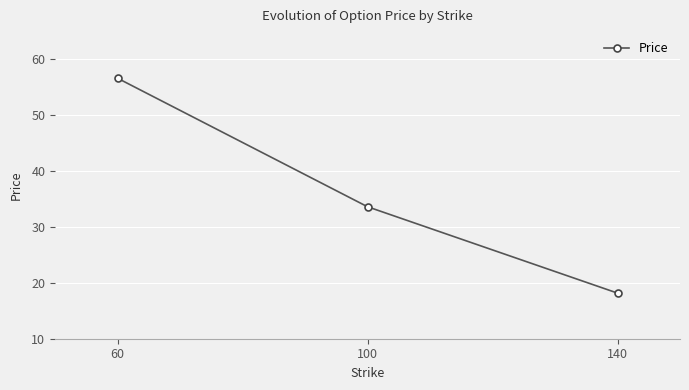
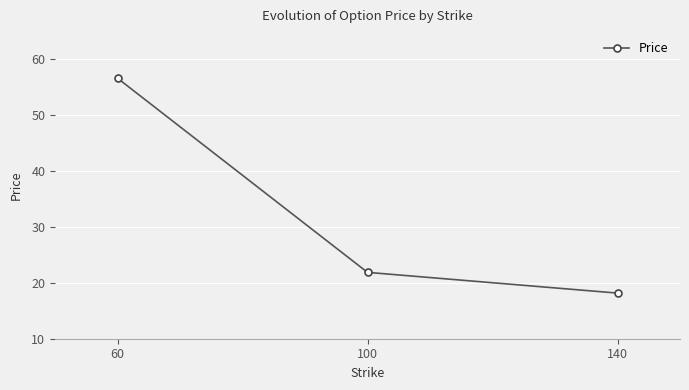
100: 34 -> 22
